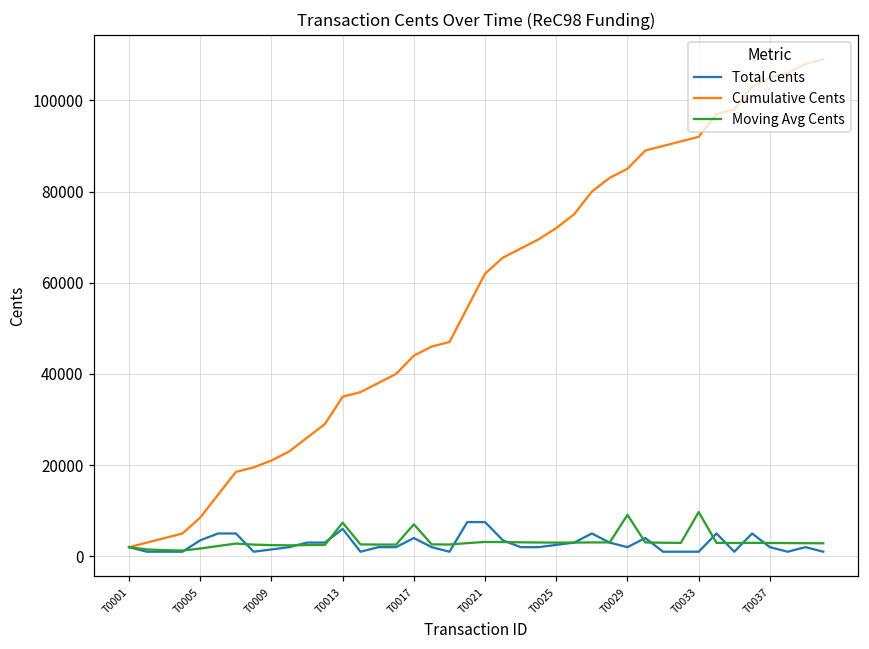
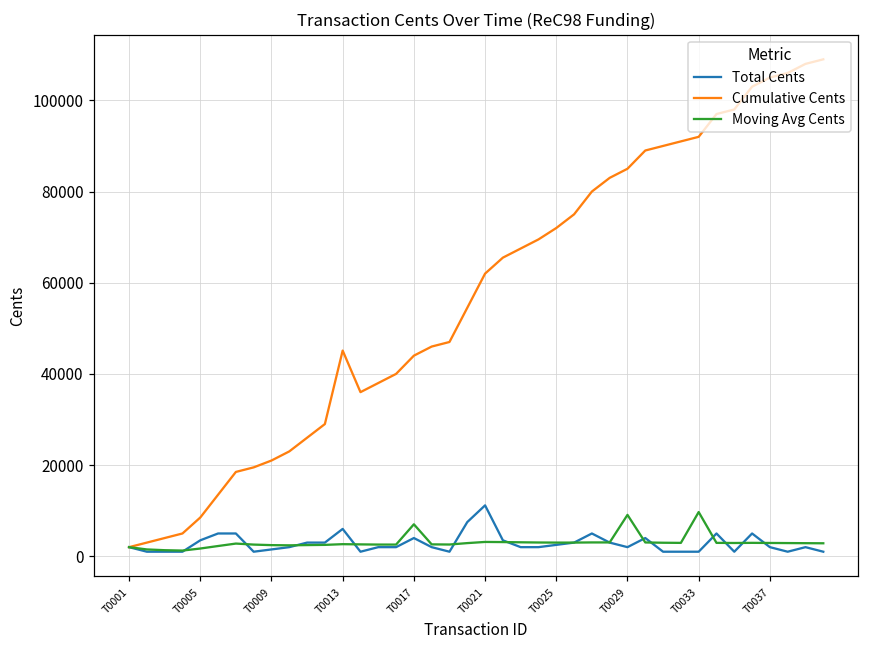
Cumulative Cents, T0013: 35000 -> 45000
Moving Avg Cents, T0013: 7000 -> 3000
Total Cents, T0021: 8000 -> 11000
